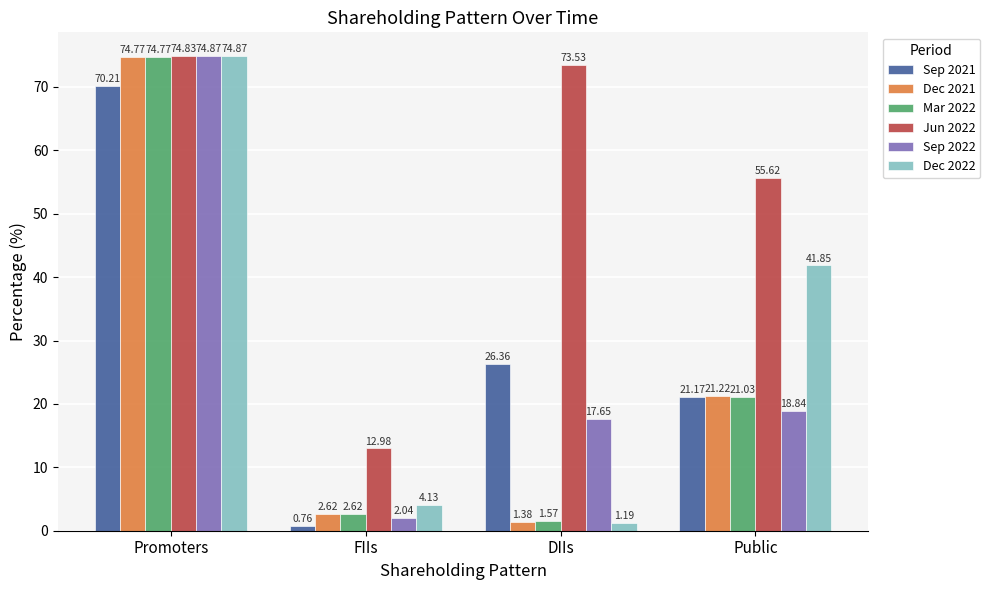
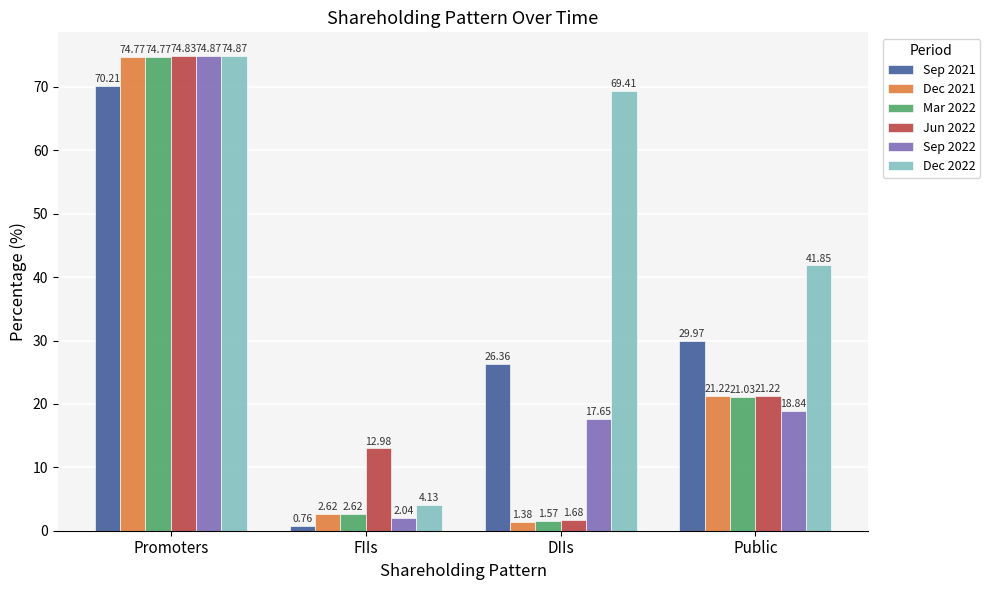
Jun 2022, DIIs: 73.53 -> 1.68
Dec 2022, DIIs: 1.19 -> 69.41
Sep 2021, Public: 21.17 -> 29.97
Jun 2022, Public: 55.62 -> 21.22
